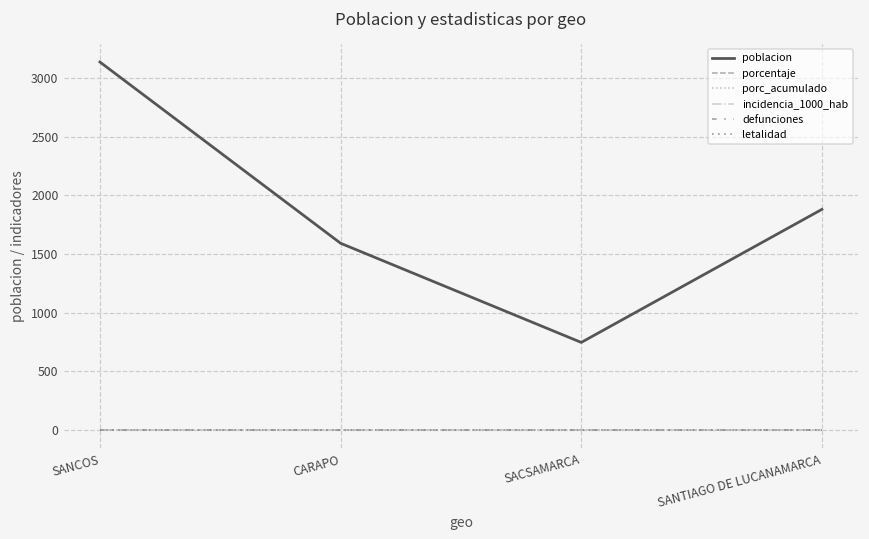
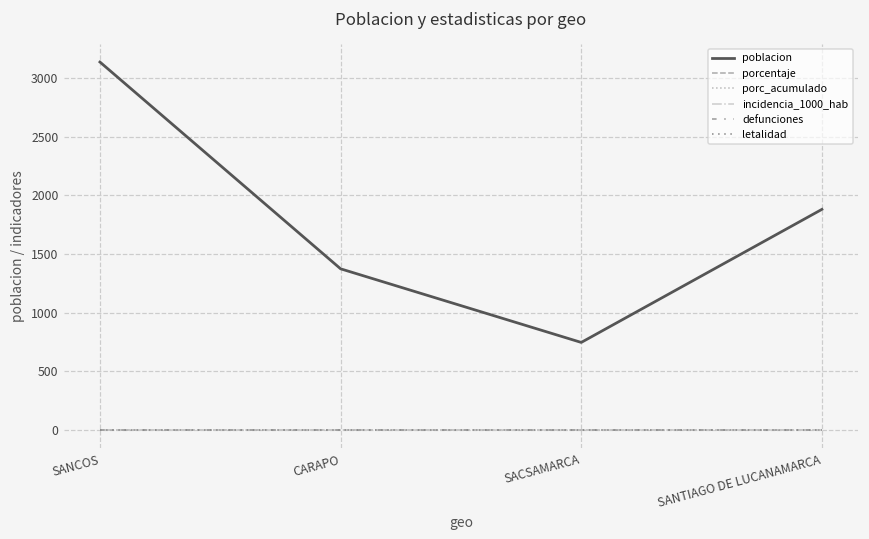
poblacion, CARAPO: 1590 -> 1370
